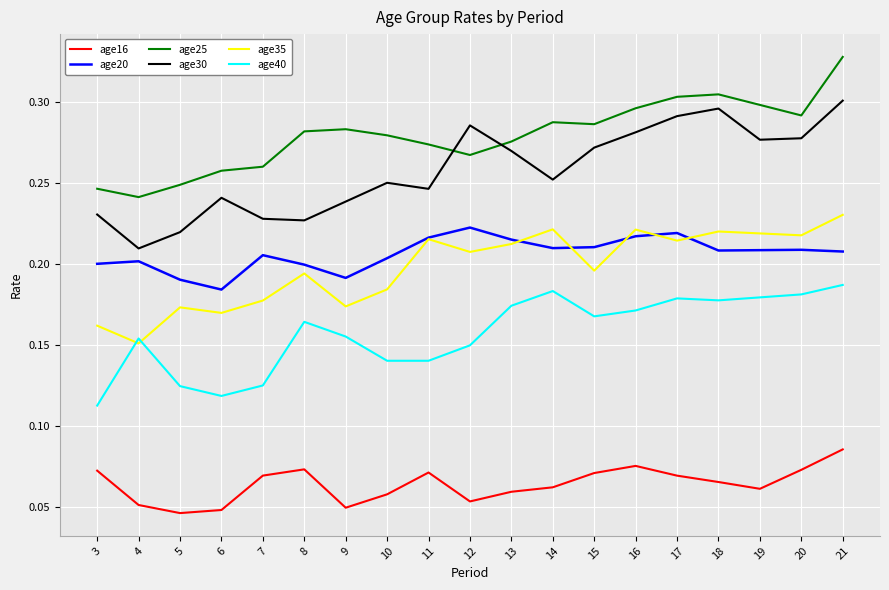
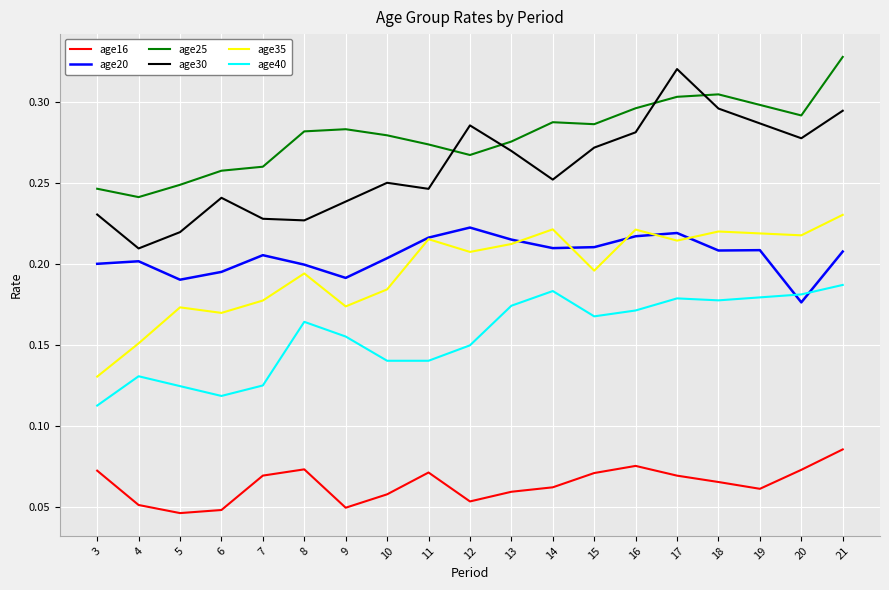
age35, 3: 0.162 -> 0.131
age40, 4: 0.154 -> 0.131
age20, 6: 0.184 -> 0.195
age30, 17: 0.292 -> 0.321
age30, 19: 0.277 -> 0.287
age20, 20: 0.209 -> 0.176
age30, 21: 0.301 -> 0.295
